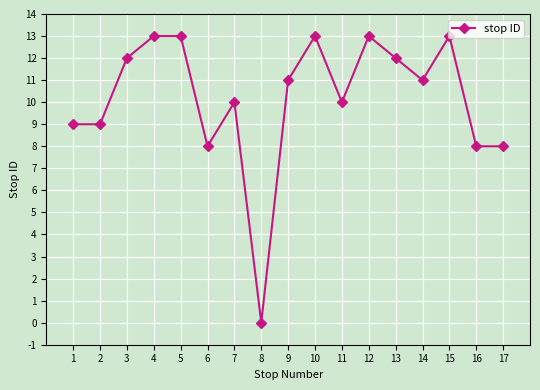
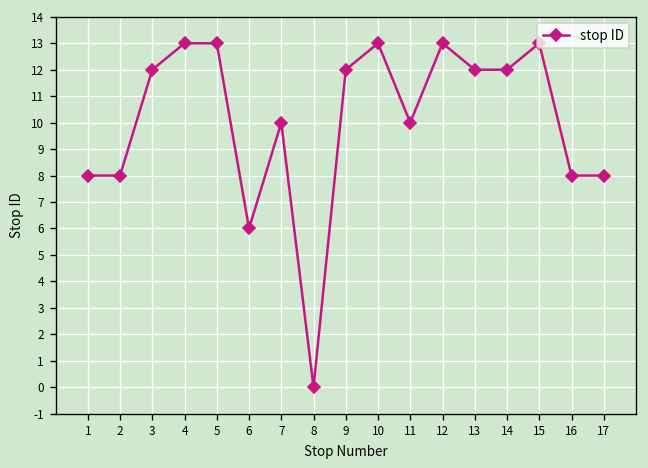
1: 9 -> 8
2: 9 -> 8
6: 8 -> 6
9: 11 -> 12
14: 11 -> 12
